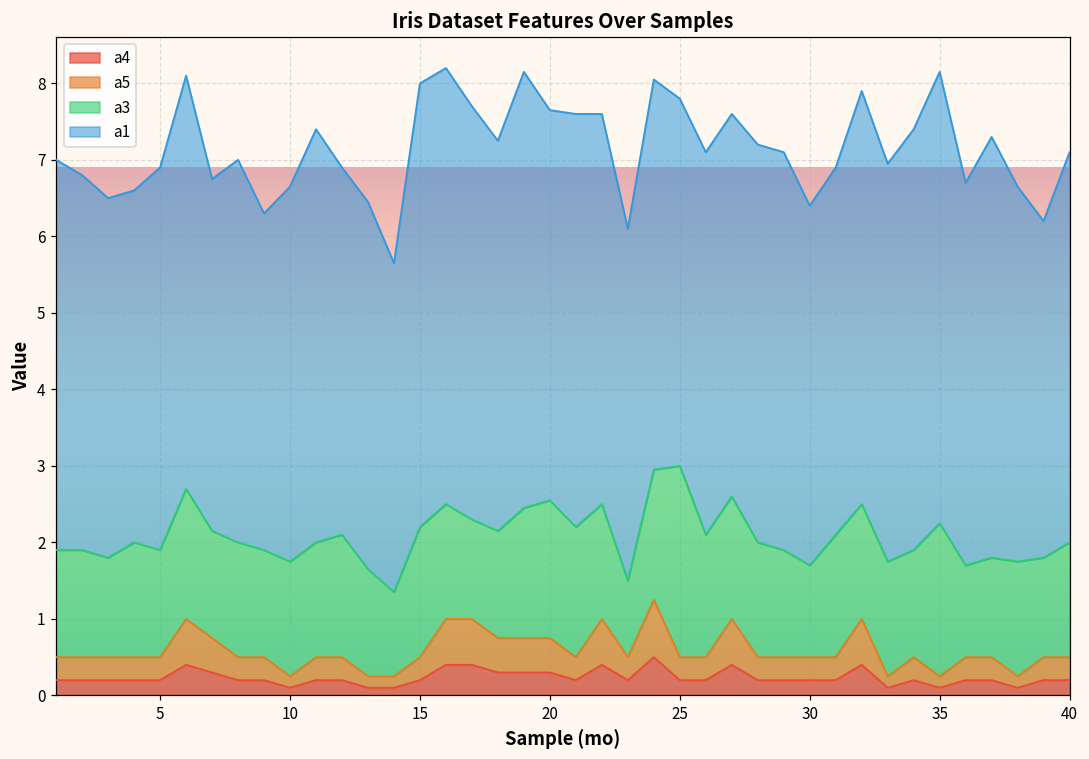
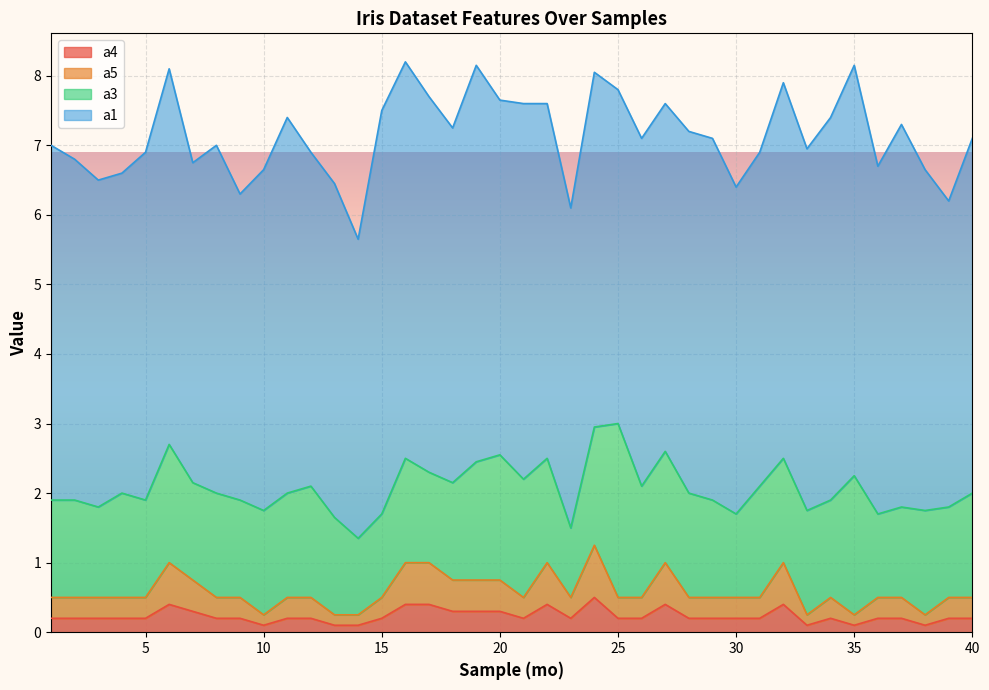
a3, 15: 1.7 -> 1.2
